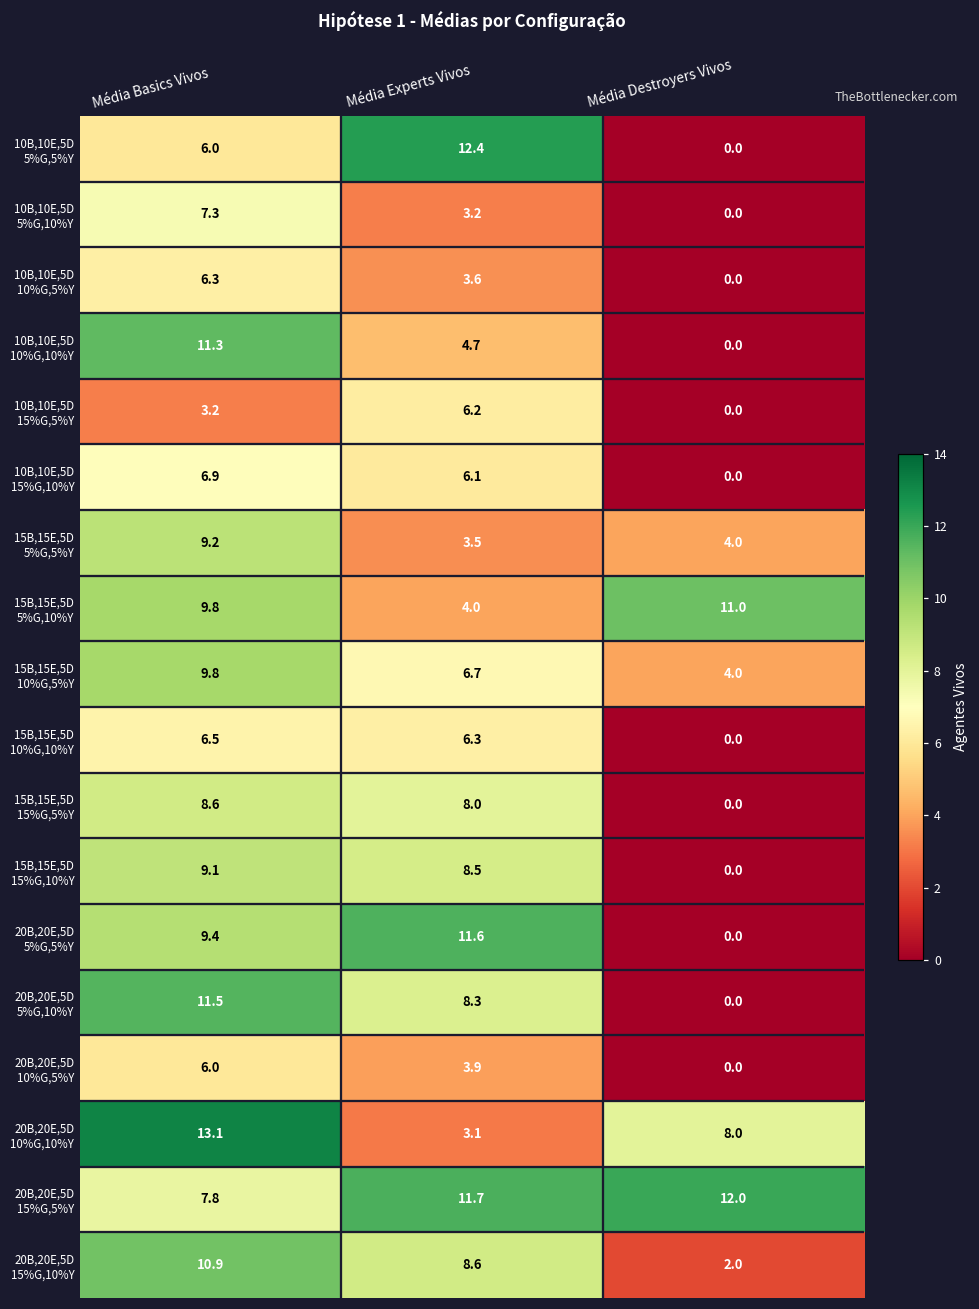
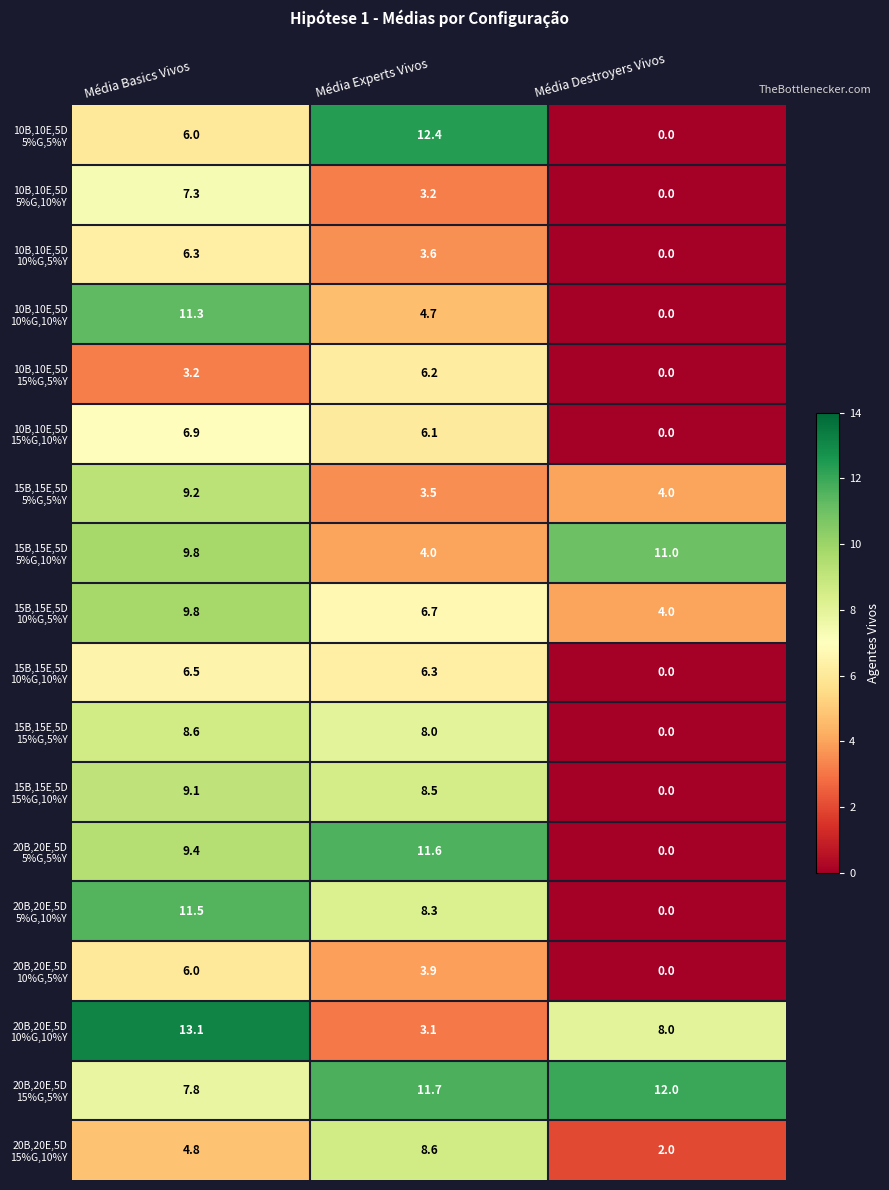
20B,20E,5D 15%G,10%Y, Média Basics Vivos: 10.9 -> 4.8
